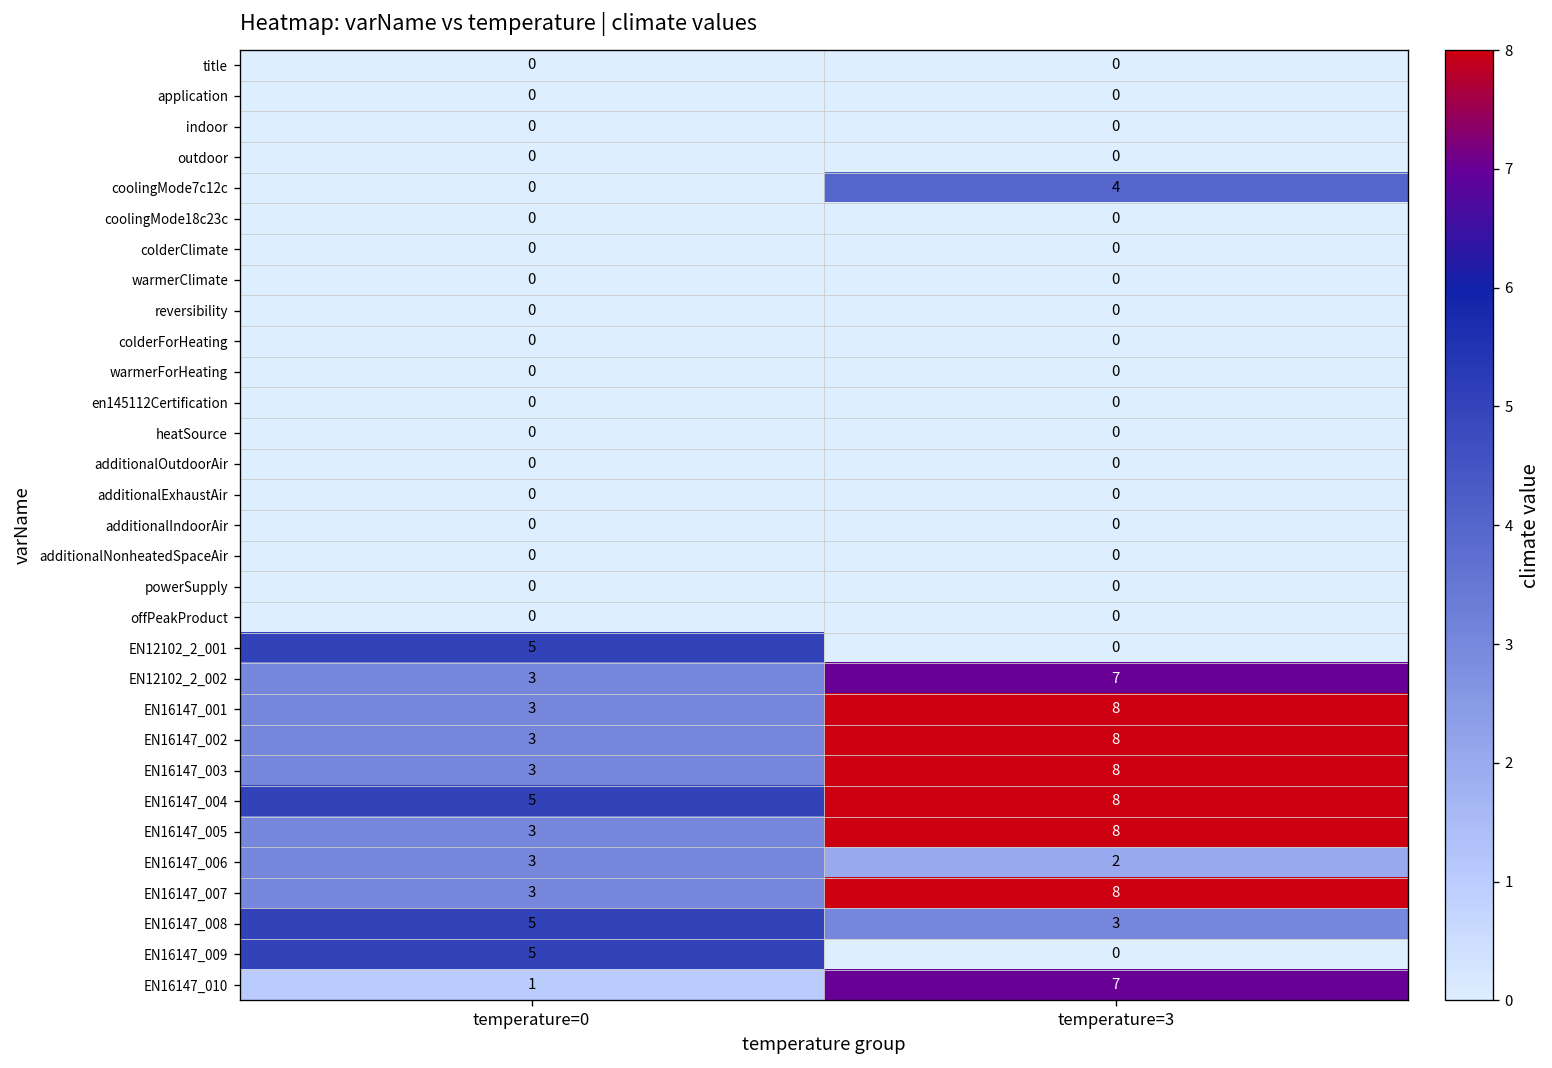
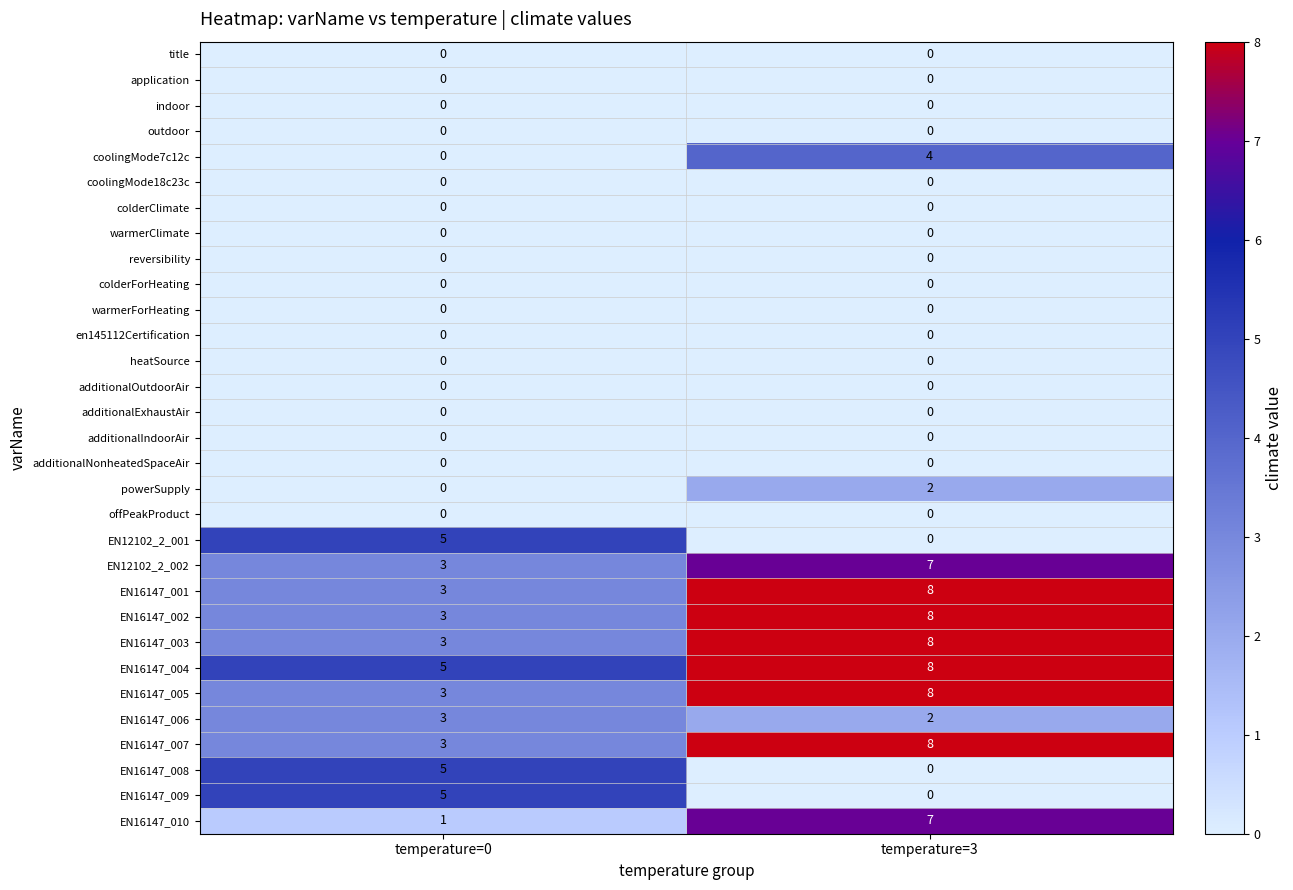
powerSupply, temperature=3: 0 -> 2
EN16147_008, temperature=3: 3 -> 0
